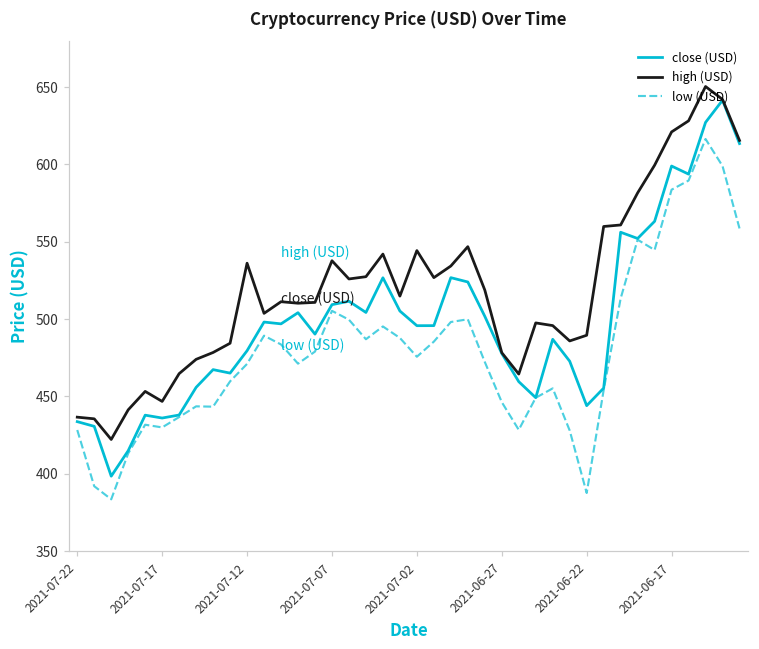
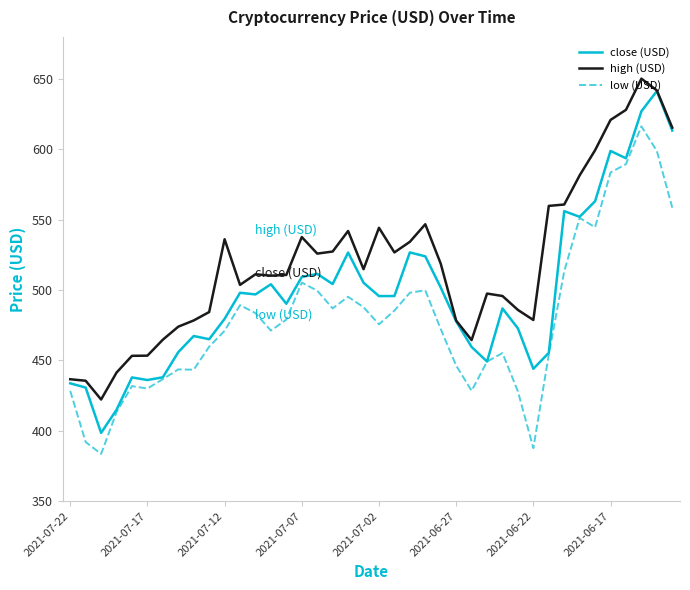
high (USD), 2021-07-17: 447 -> 453
high (USD), 2021-06-22: 490 -> 479
